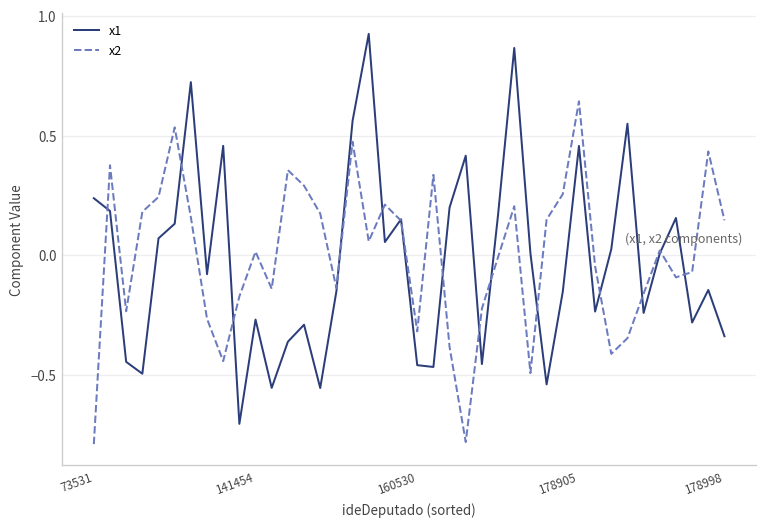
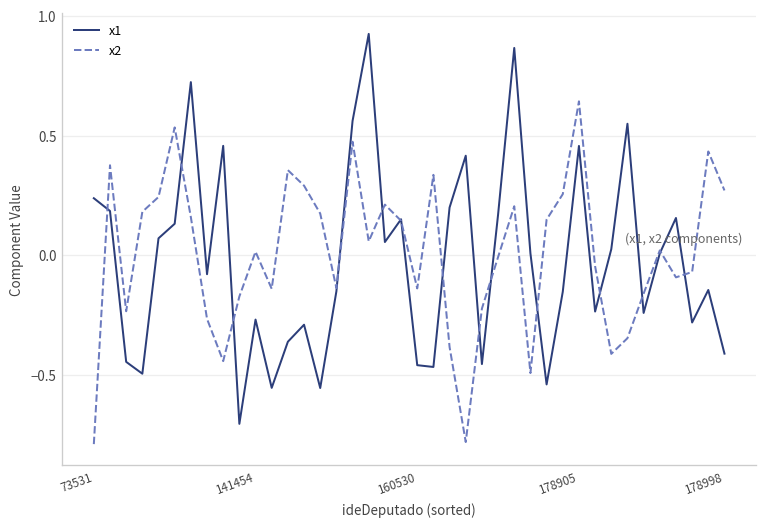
x2, 160530: -0.32 -> -0.14
x1, 178998: -0.34 -> -0.41
x2, 178998: 0.15 -> 0.27
